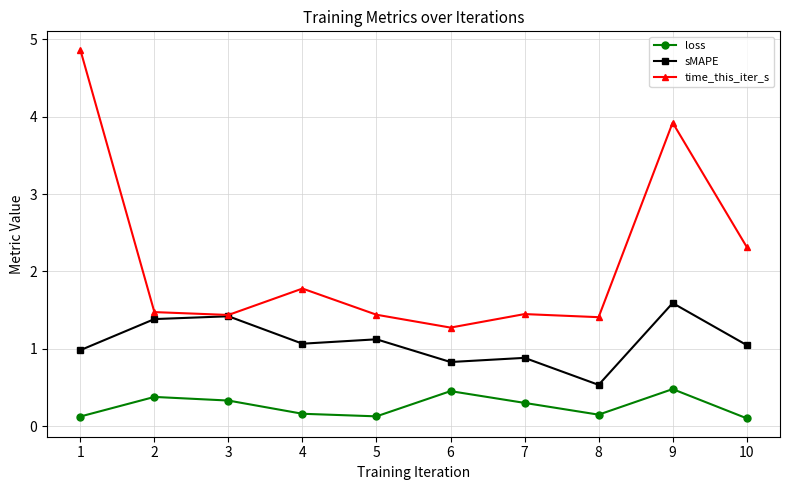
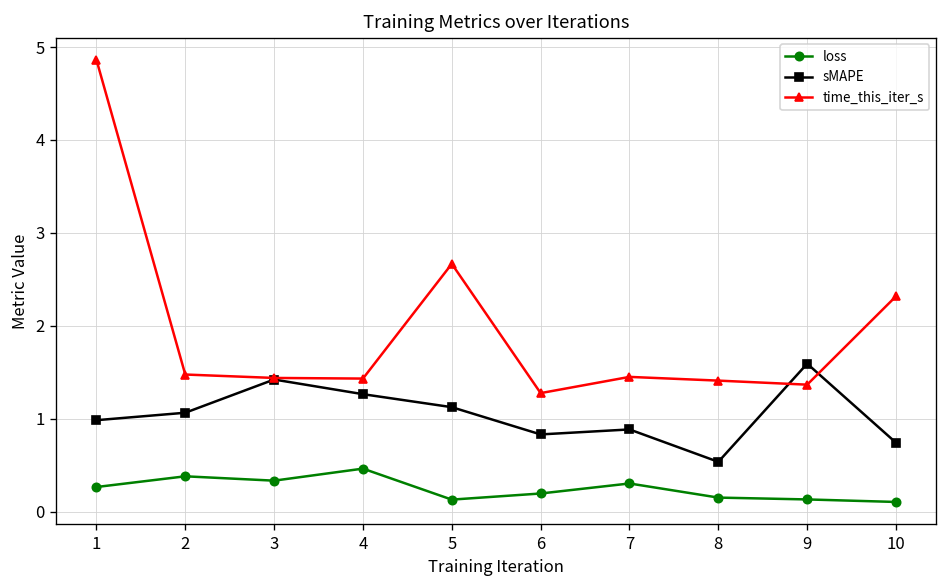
loss, 1: 0.1 -> 0.3
sMAPE, 2: 1.4 -> 1.1
loss, 4: 0.2 -> 0.5
sMAPE, 4: 1.1 -> 1.3
time_this_iter_s, 4: 1.8 -> 1.4
time_this_iter_s, 5: 1.4 -> 2.7
loss, 6: 0.5 -> 0.2
loss, 9: 0.5 -> 0.1
time_this_iter_s, 9: 3.9 -> 1.4
sMAPE, 10: 1.0 -> 0.7
